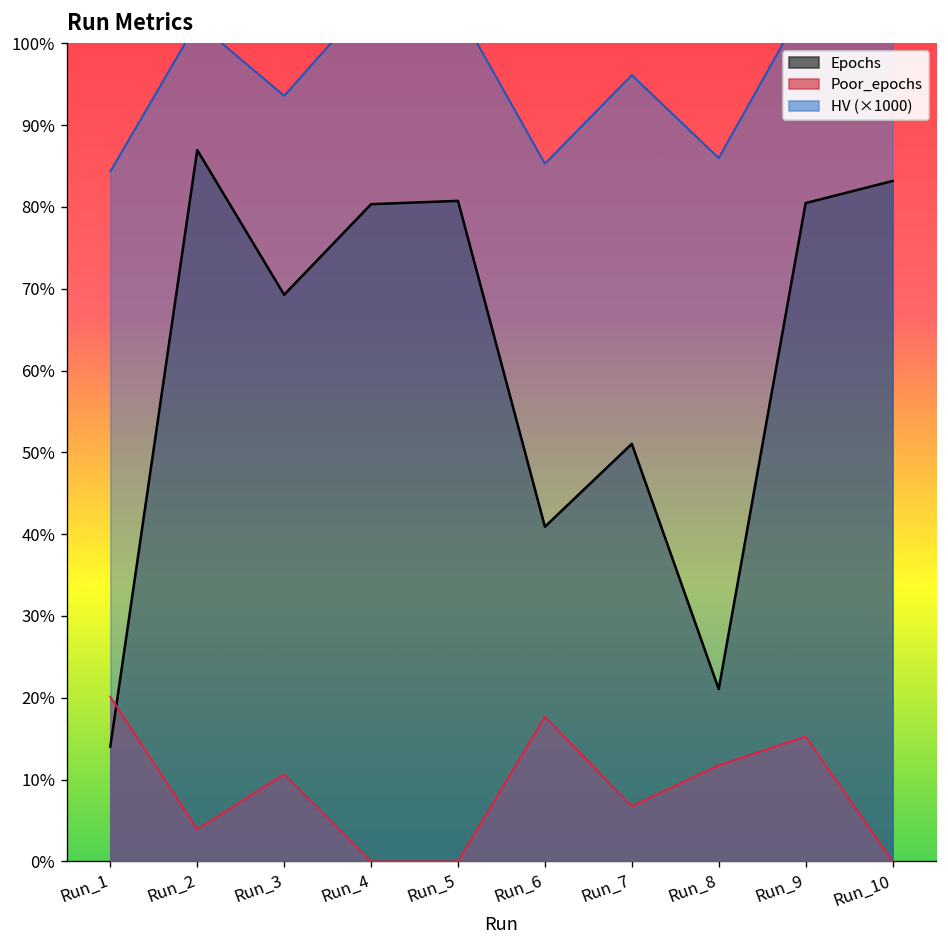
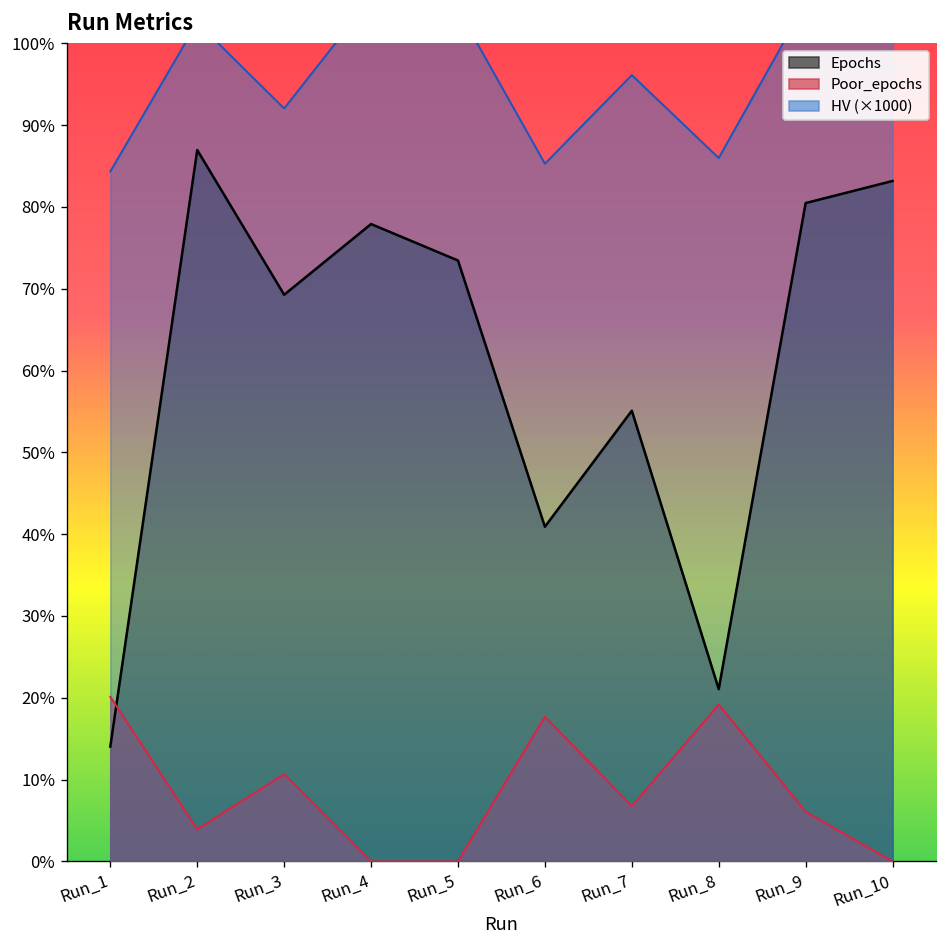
HV (×1000), Run_3: 94% -> 92%
Epochs, Run_4: 80% -> 78%
Epochs, Run_5: 81% -> 73%
Epochs, Run_7: 51% -> 55%
Poor_epochs, Run_8: 12% -> 19%
Poor_epochs, Run_9: 15% -> 6%
